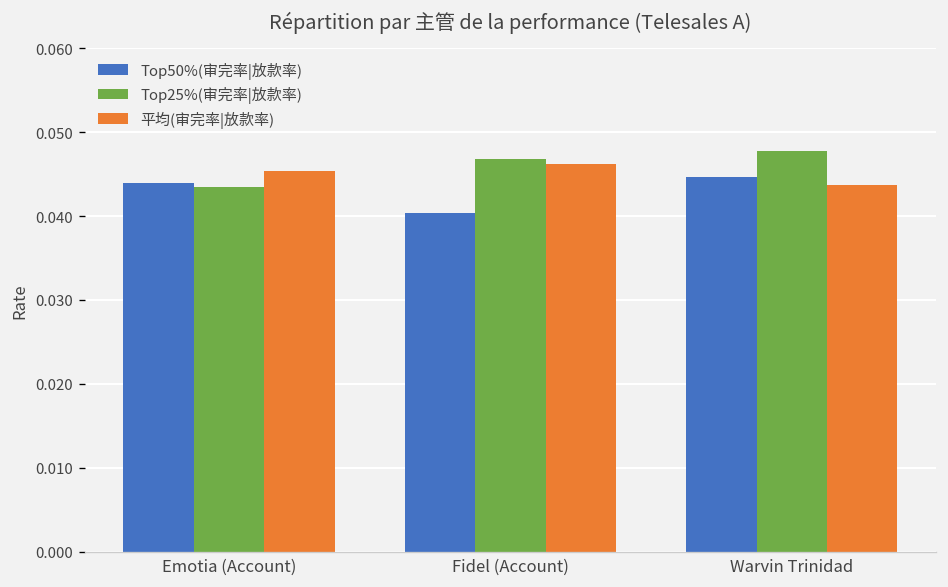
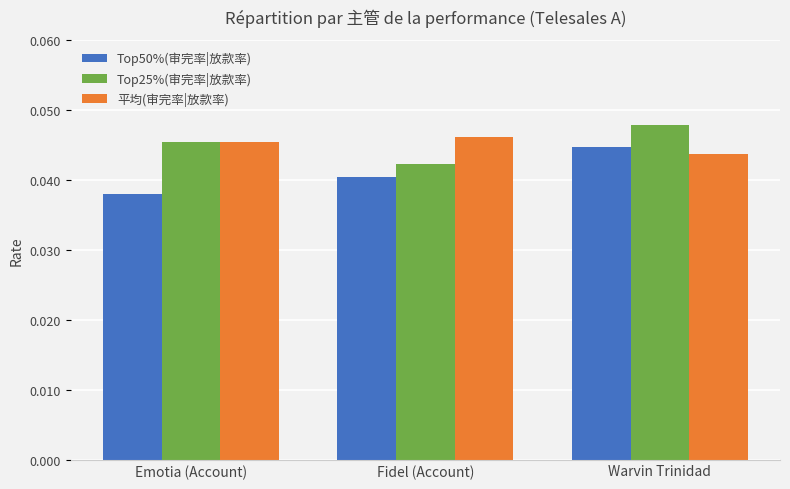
Top50%(审完率|放款率), Emotia (Account): 0.044 -> 0.038
Top25%(审完率|放款率), Emotia (Account): 0.044 -> 0.045
Top25%(审完率|放款率), Fidel (Account): 0.047 -> 0.042
